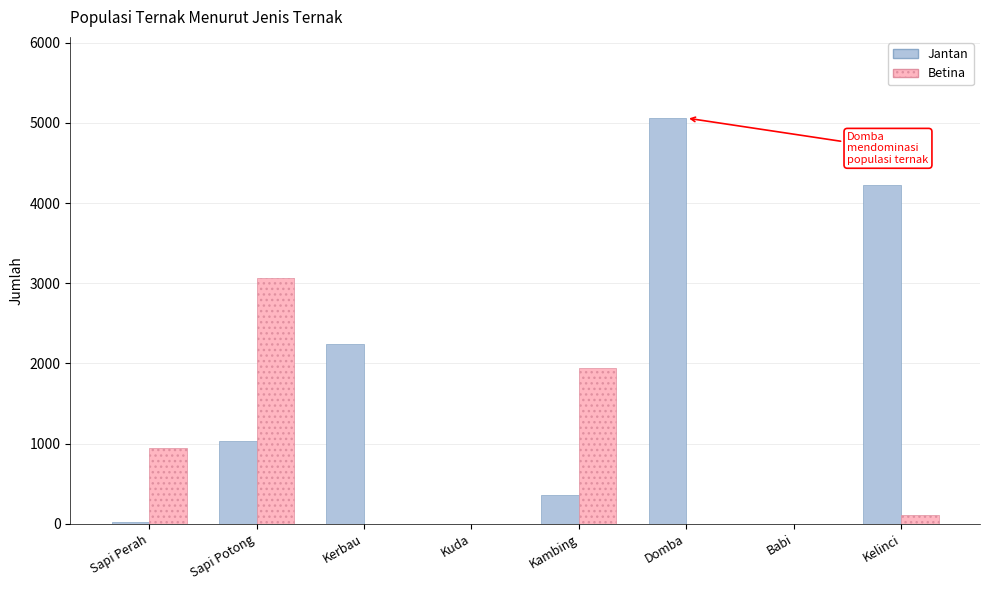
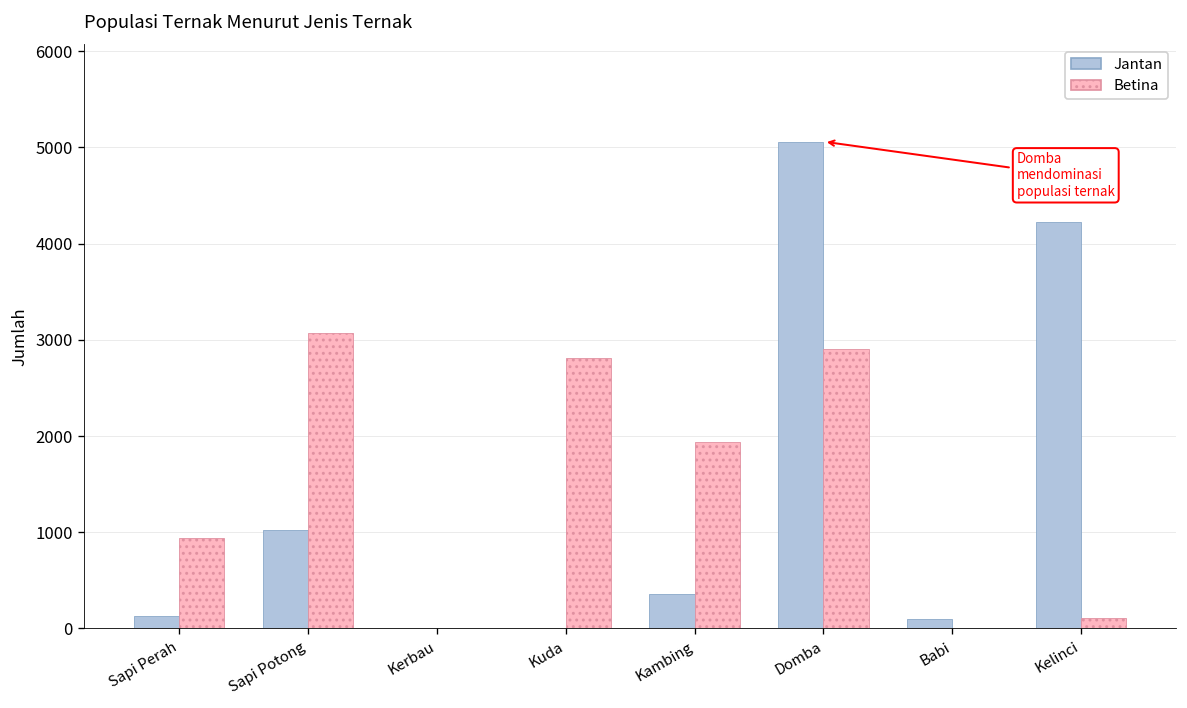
Jantan, Sapi Perah: 0 -> 100
Jantan, Kerbau: 2200 -> 0
Betina, Kuda: 0 -> 2800
Betina, Domba: 0 -> 2900
Jantan, Babi: 0 -> 100
